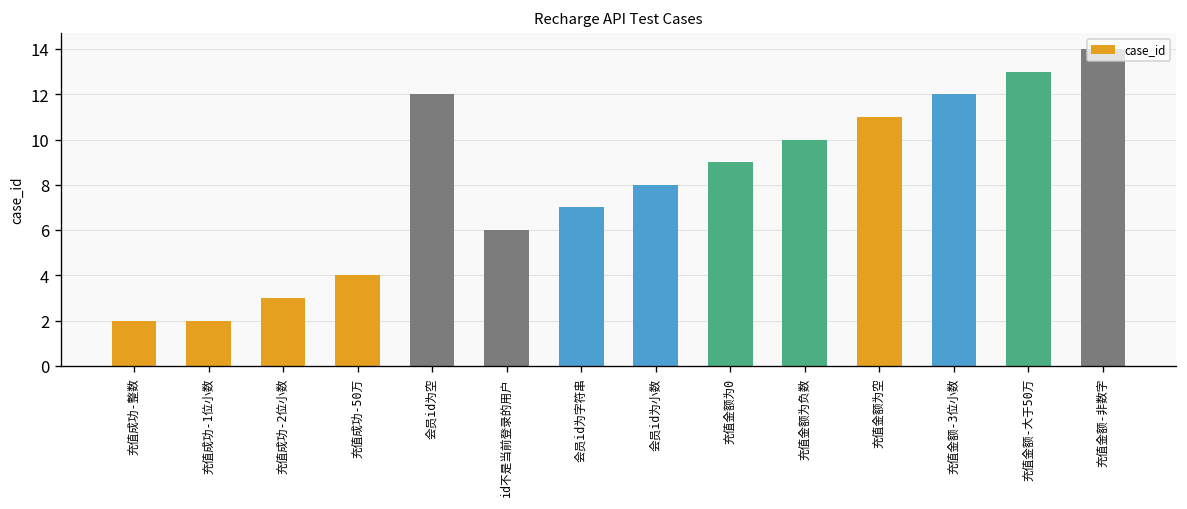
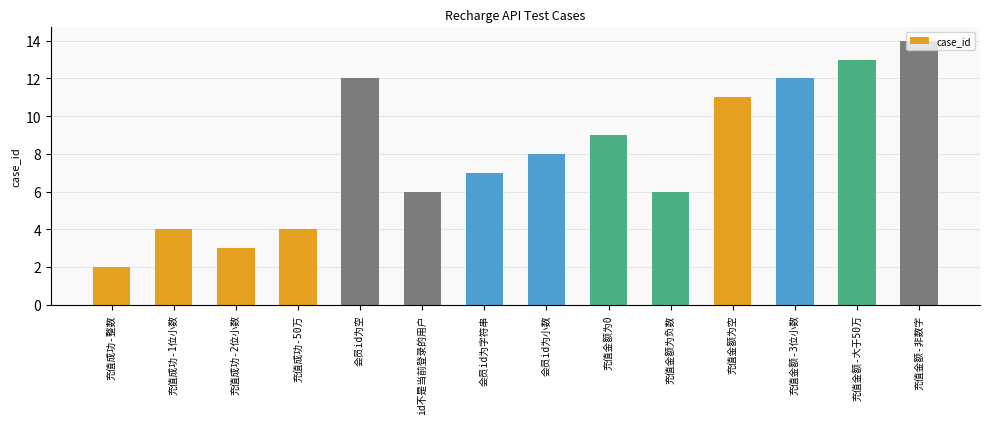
充值成功-1位小数: 2 -> 4
充值金额为负数: 10 -> 6
